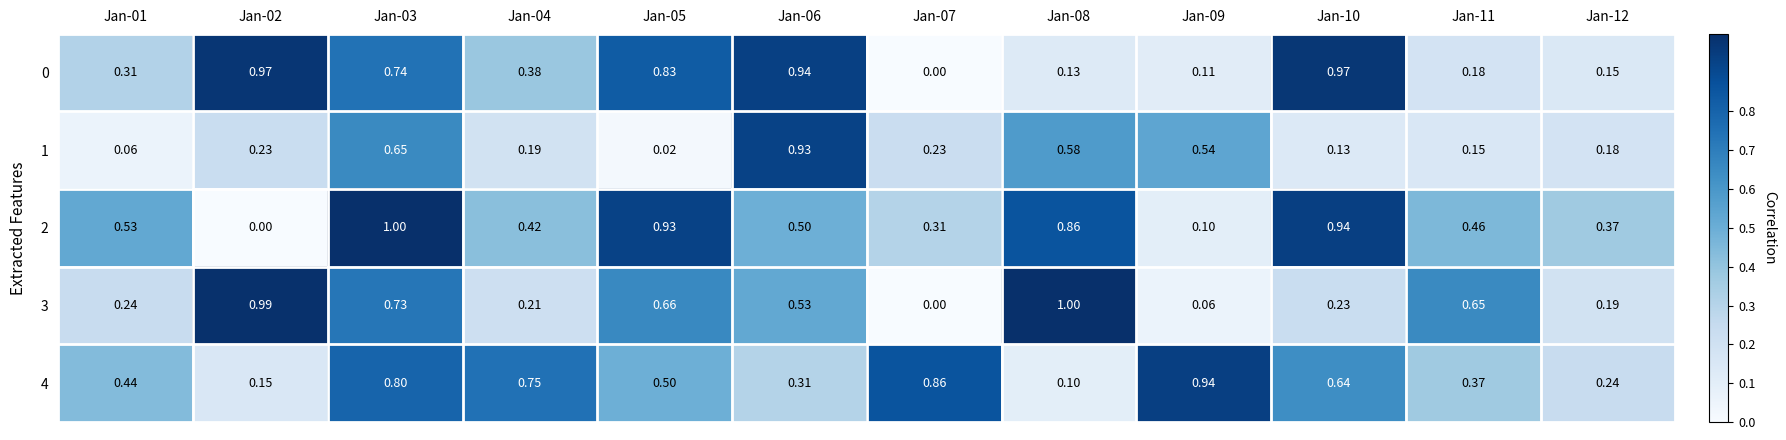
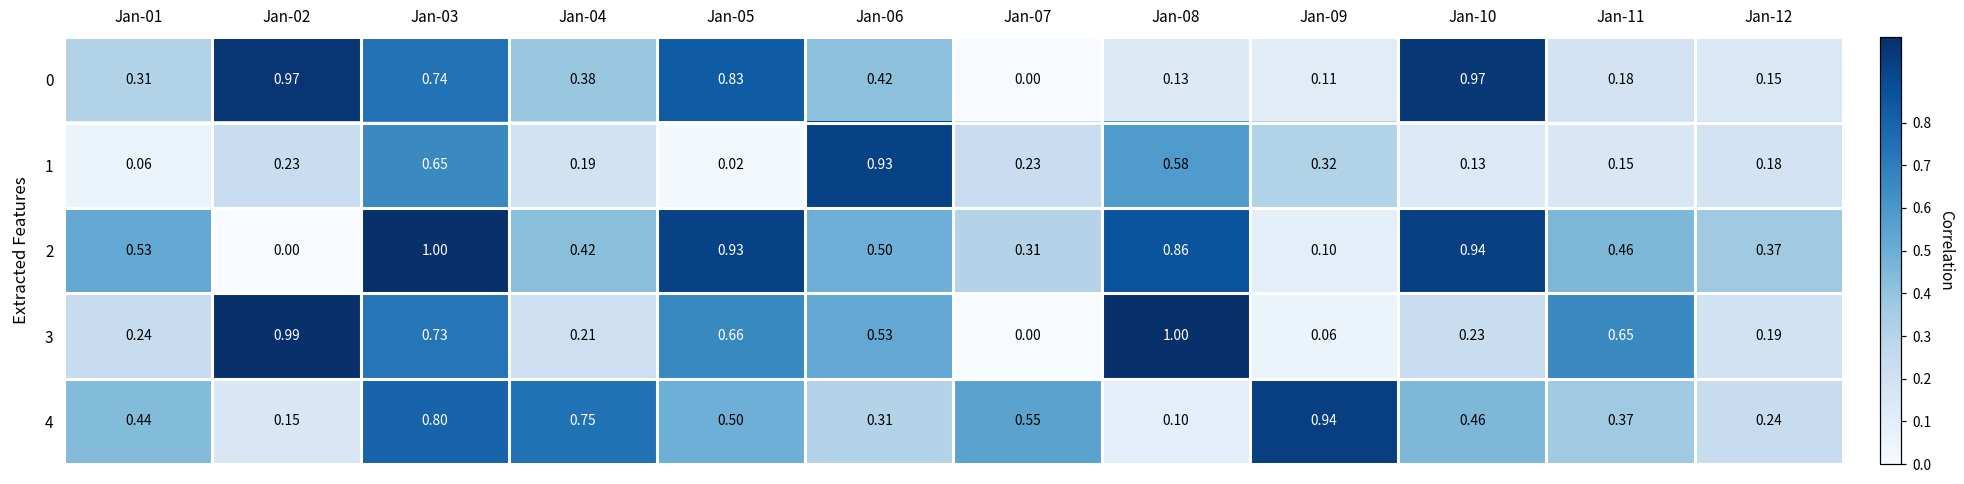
0, Jan-06: 0.94 -> 0.42
1, Jan-09: 0.54 -> 0.32
4, Jan-07: 0.86 -> 0.55
4, Jan-10: 0.64 -> 0.46
